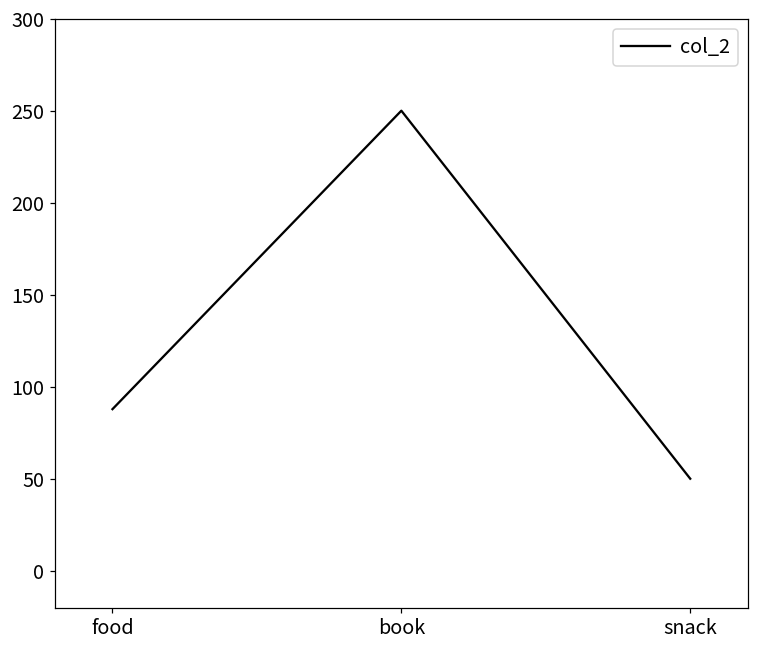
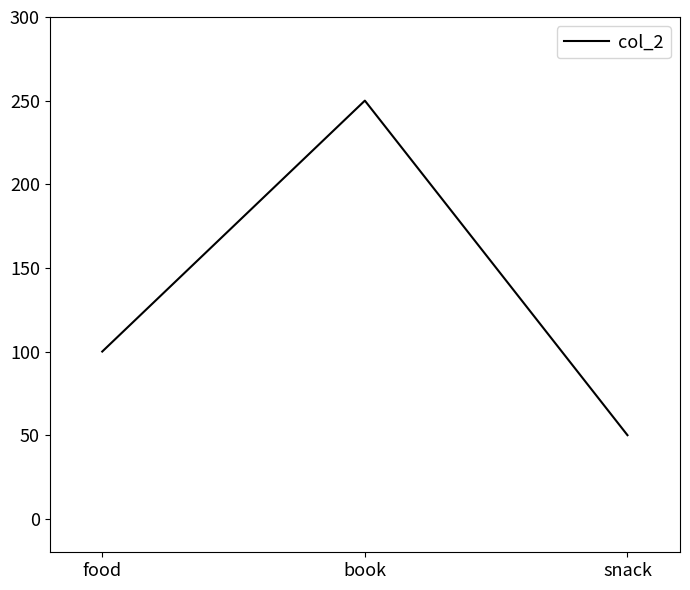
food: 88 -> 100
